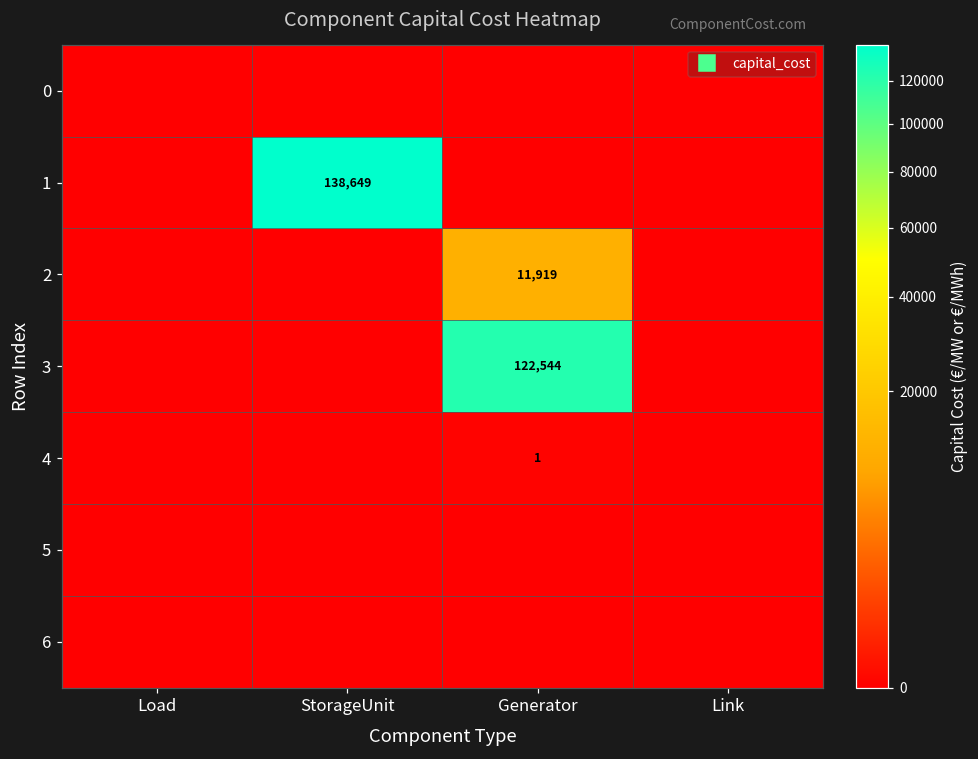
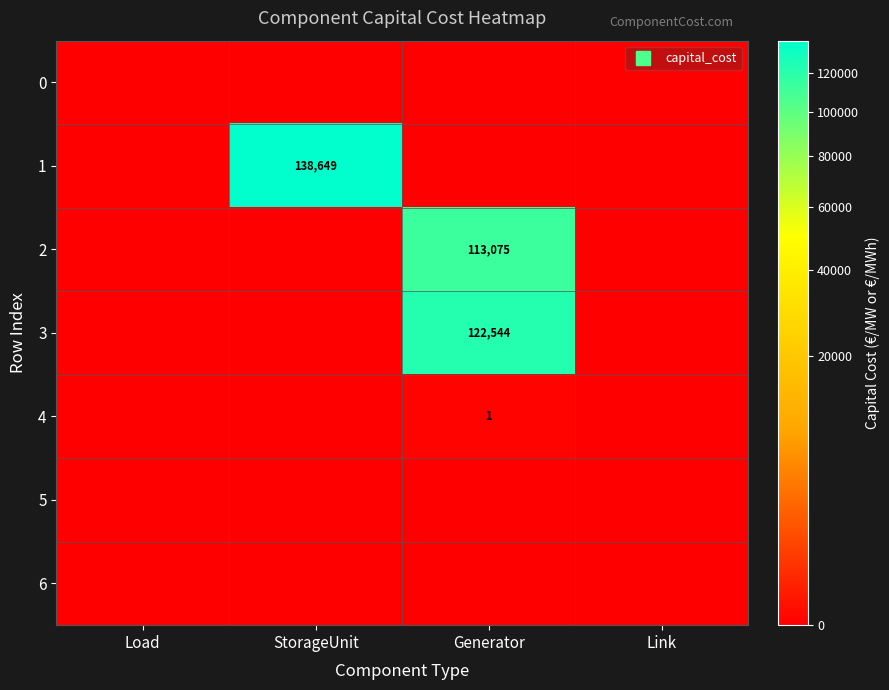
2, Generator: 11,919 -> 113,075
